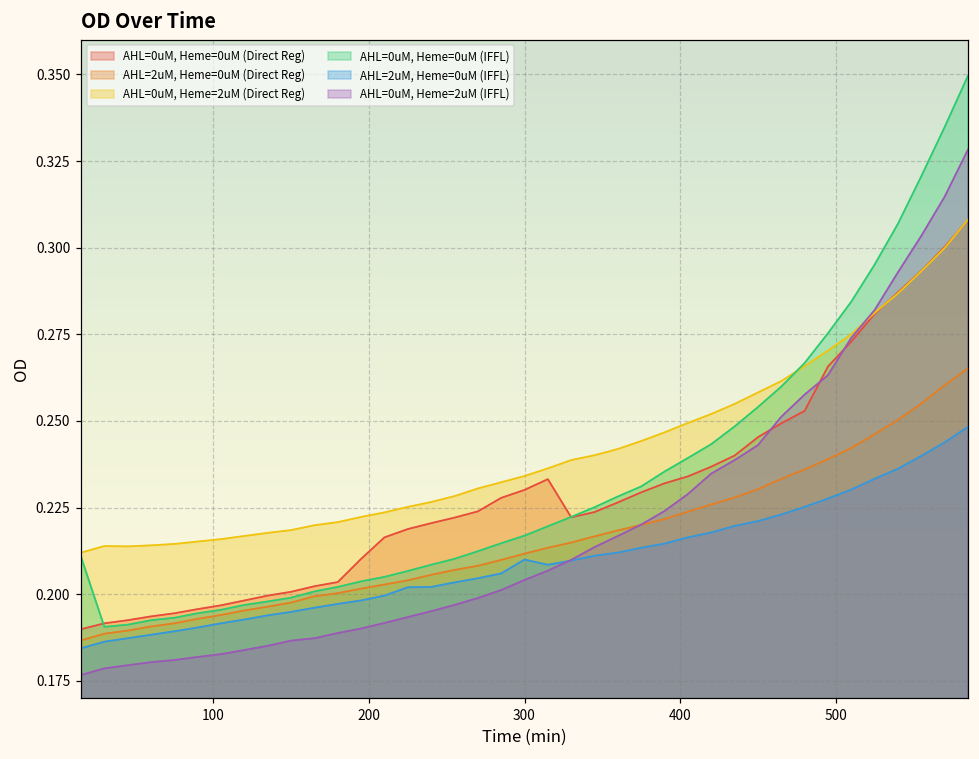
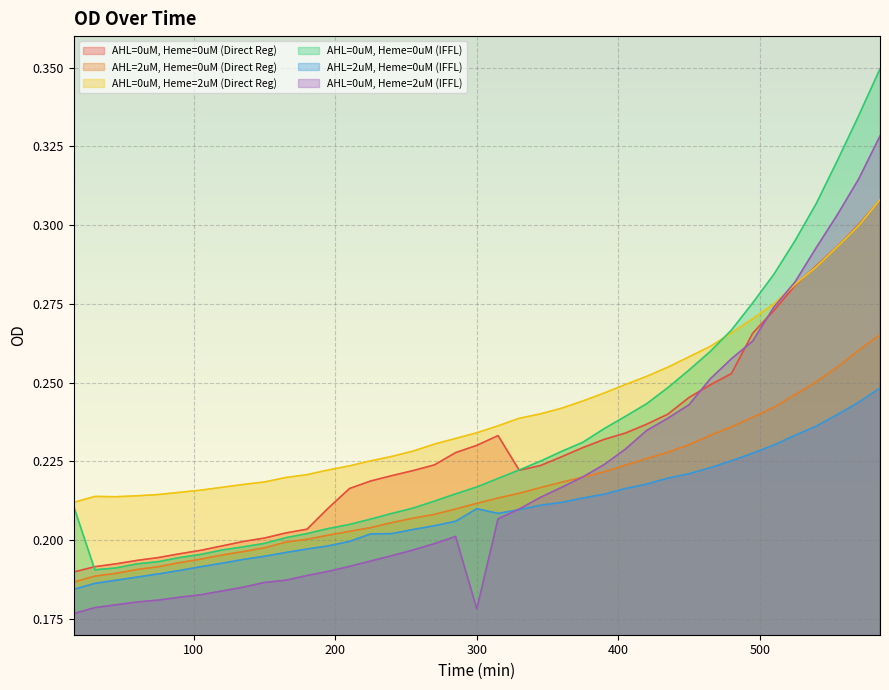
AHL=0uM, Heme=2uM (IFFL), 300: 0.204 -> 0.178
